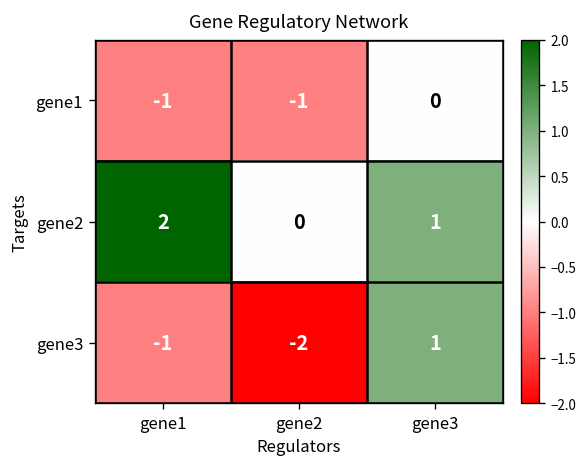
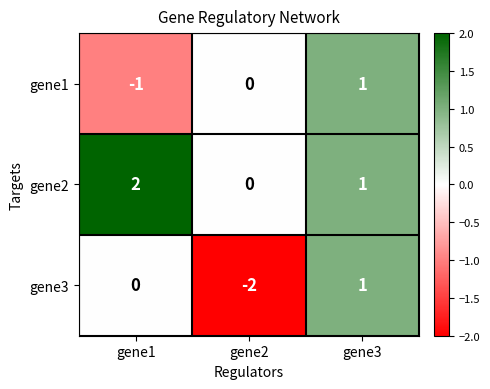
gene1, gene2: -1 -> 0
gene1, gene3: 0 -> 1
gene3, gene1: -1 -> 0
